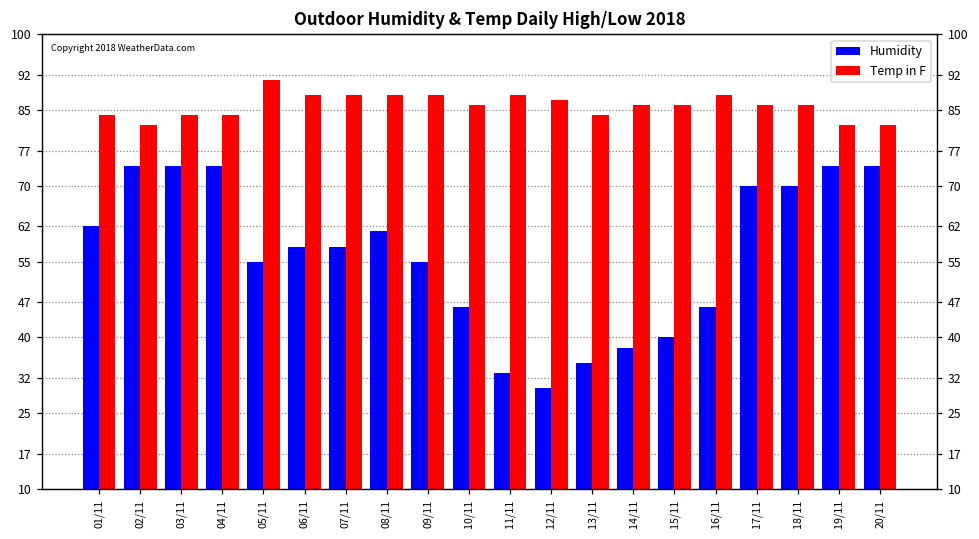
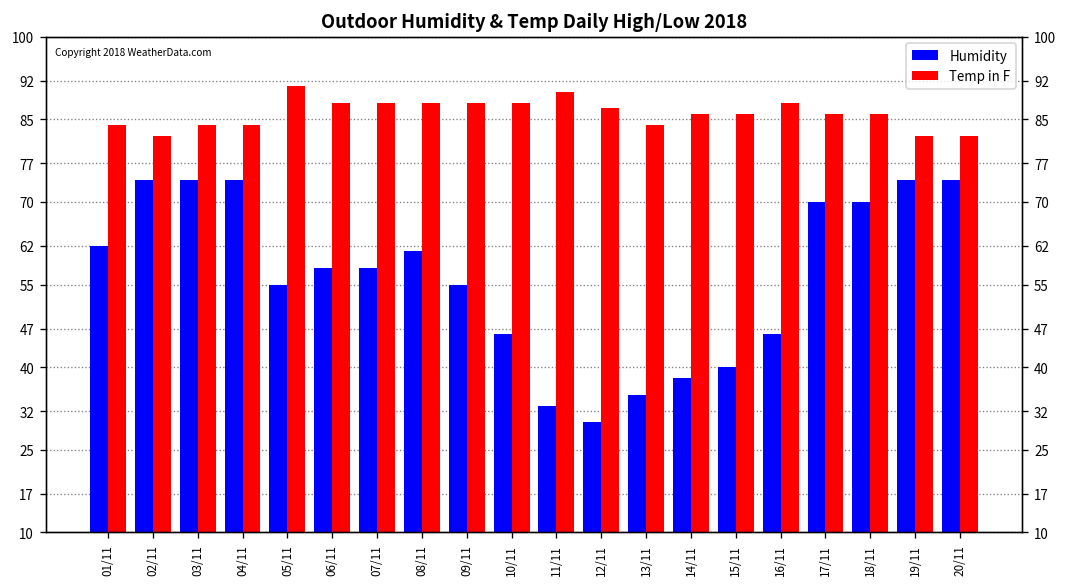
Temp in F, 10/11: 86 -> 88
Temp in F, 11/11: 88 -> 90
